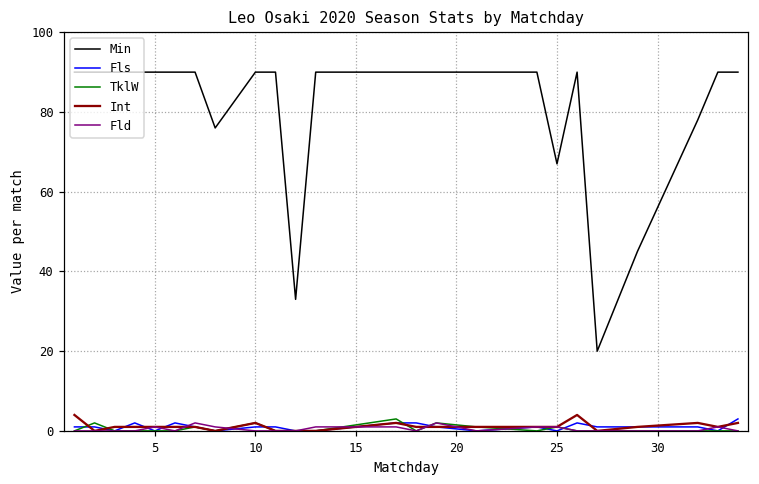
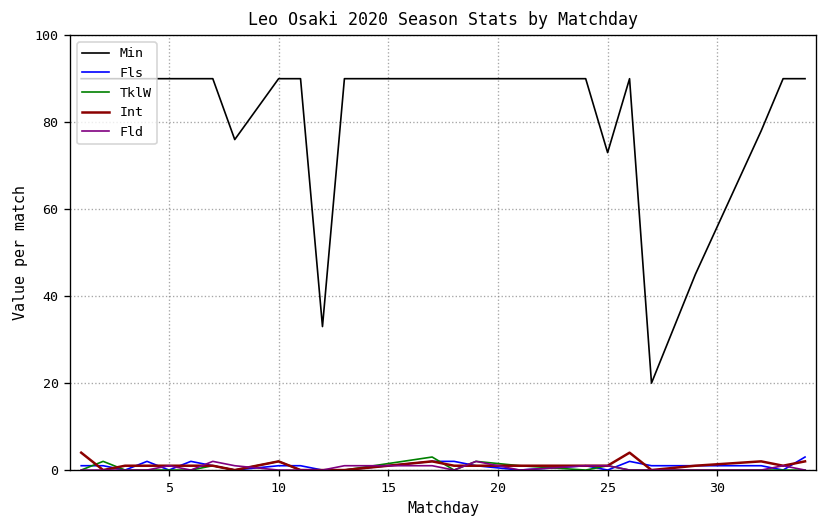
Min, 25: 67 -> 73
